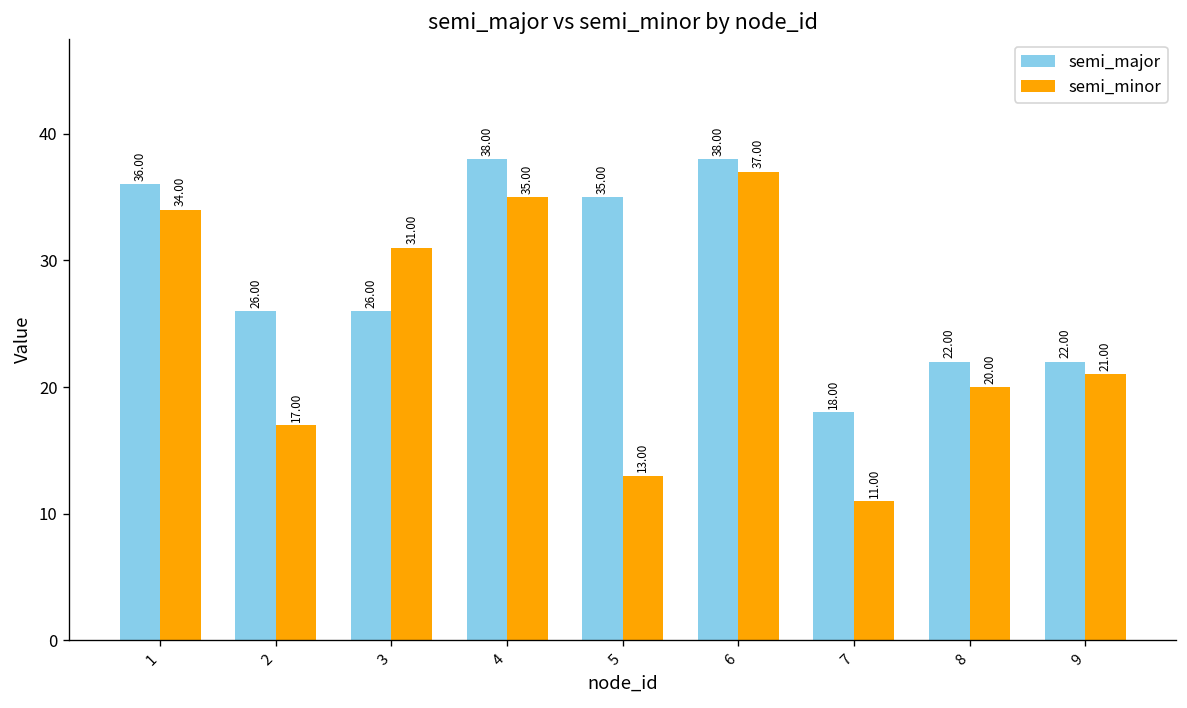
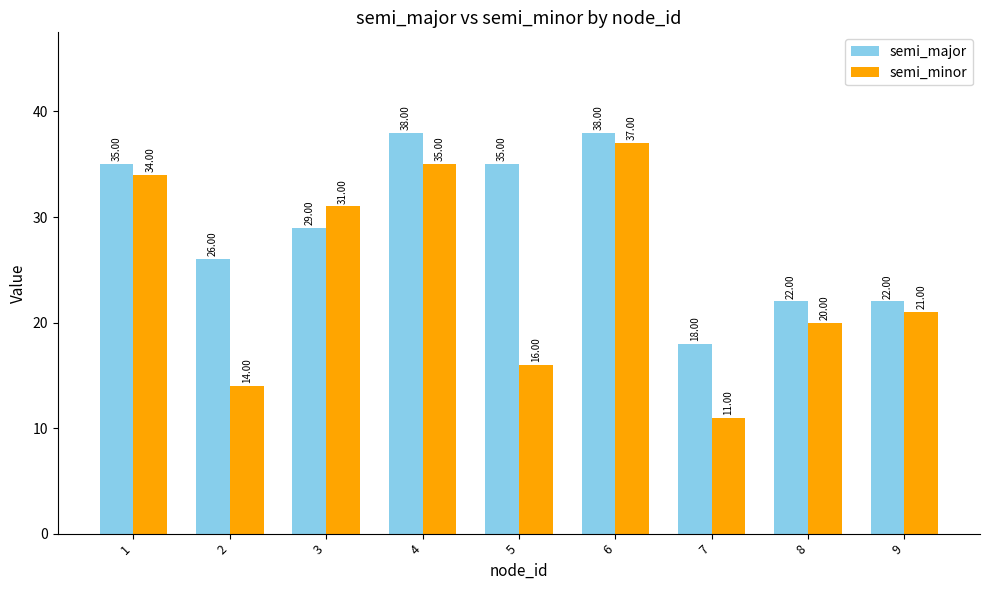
semi_major, 1: 36.00 -> 35.00
semi_minor, 2: 17.00 -> 14.00
semi_major, 3: 26.00 -> 29.00
semi_minor, 5: 13.00 -> 16.00
